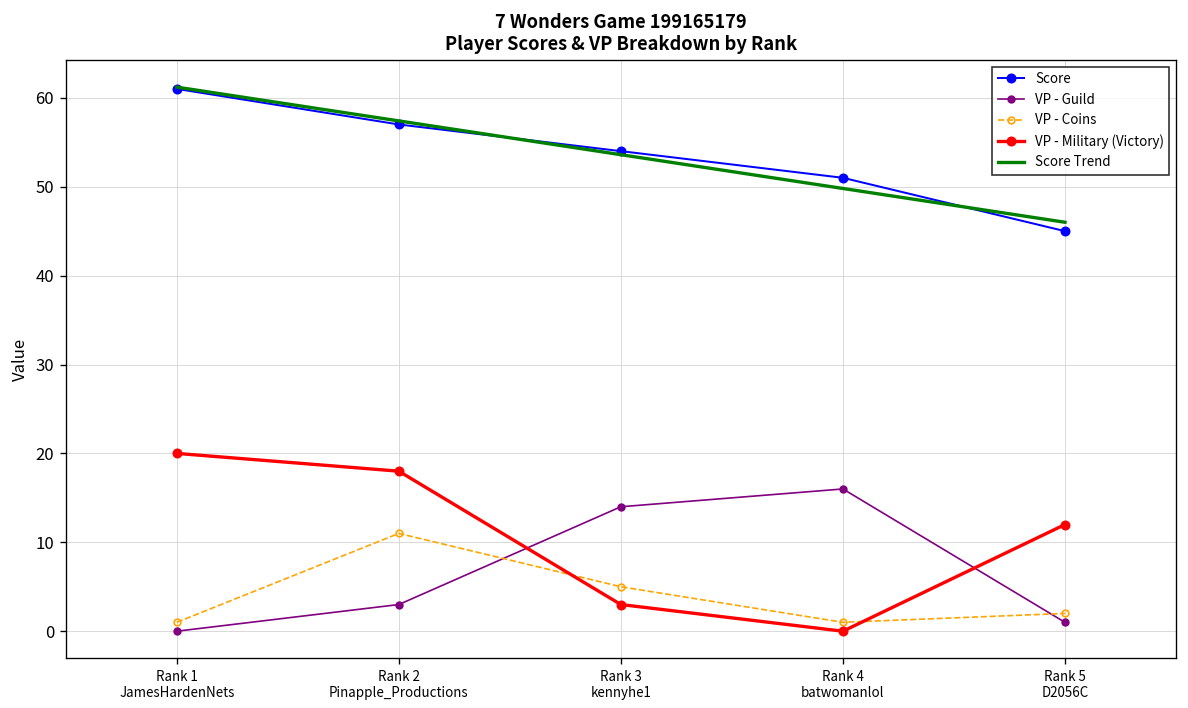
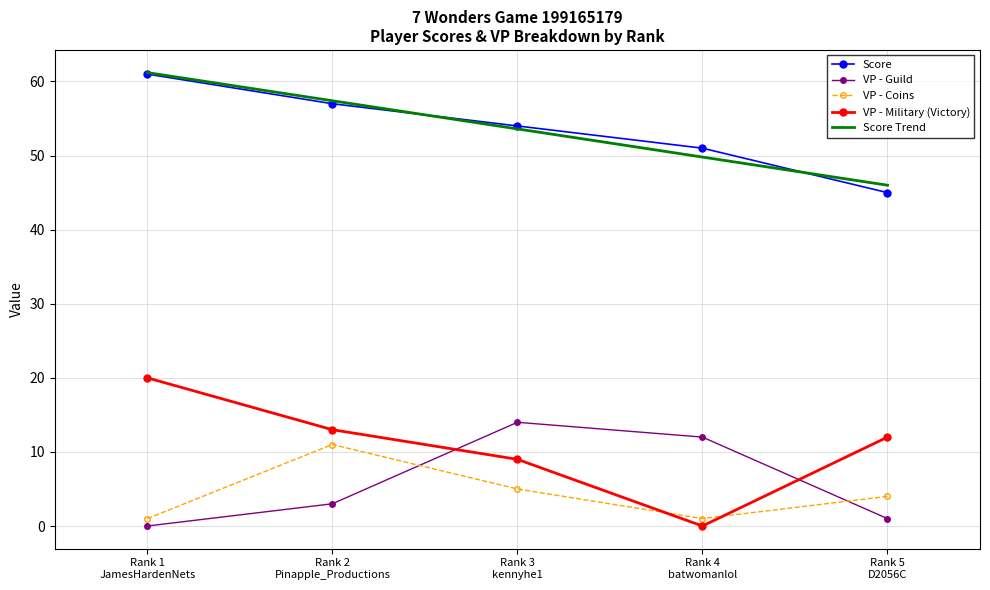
VP - Military (Victory), Rank 2 Pinapple_Productions: 18 -> 13
VP - Military (Victory), Rank 3 kennyhe1: 3 -> 9
VP - Guild, Rank 4 batwomanlol: 16 -> 12
VP - Coins, Rank 5 D2056C: 2 -> 4
